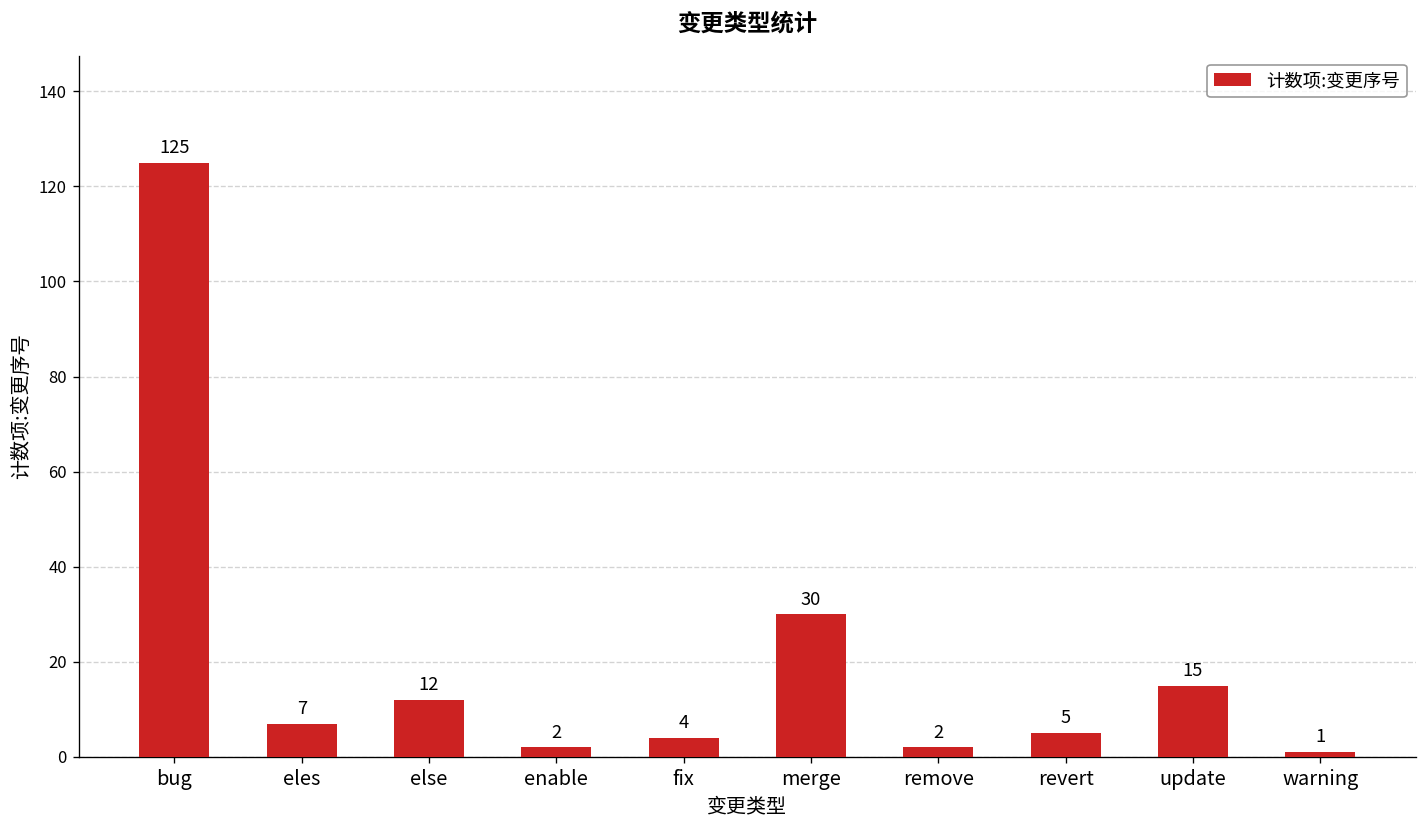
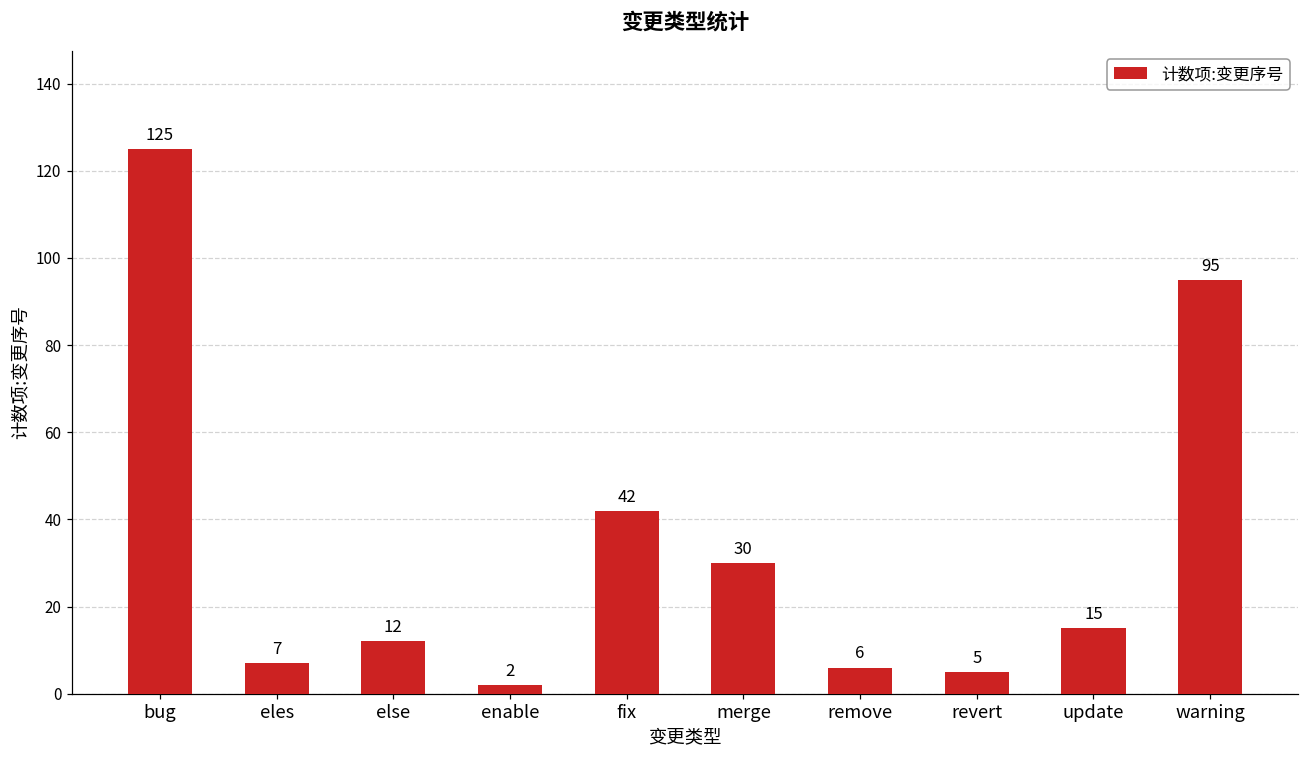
fix: 4 -> 42
remove: 2 -> 6
warning: 1 -> 95
